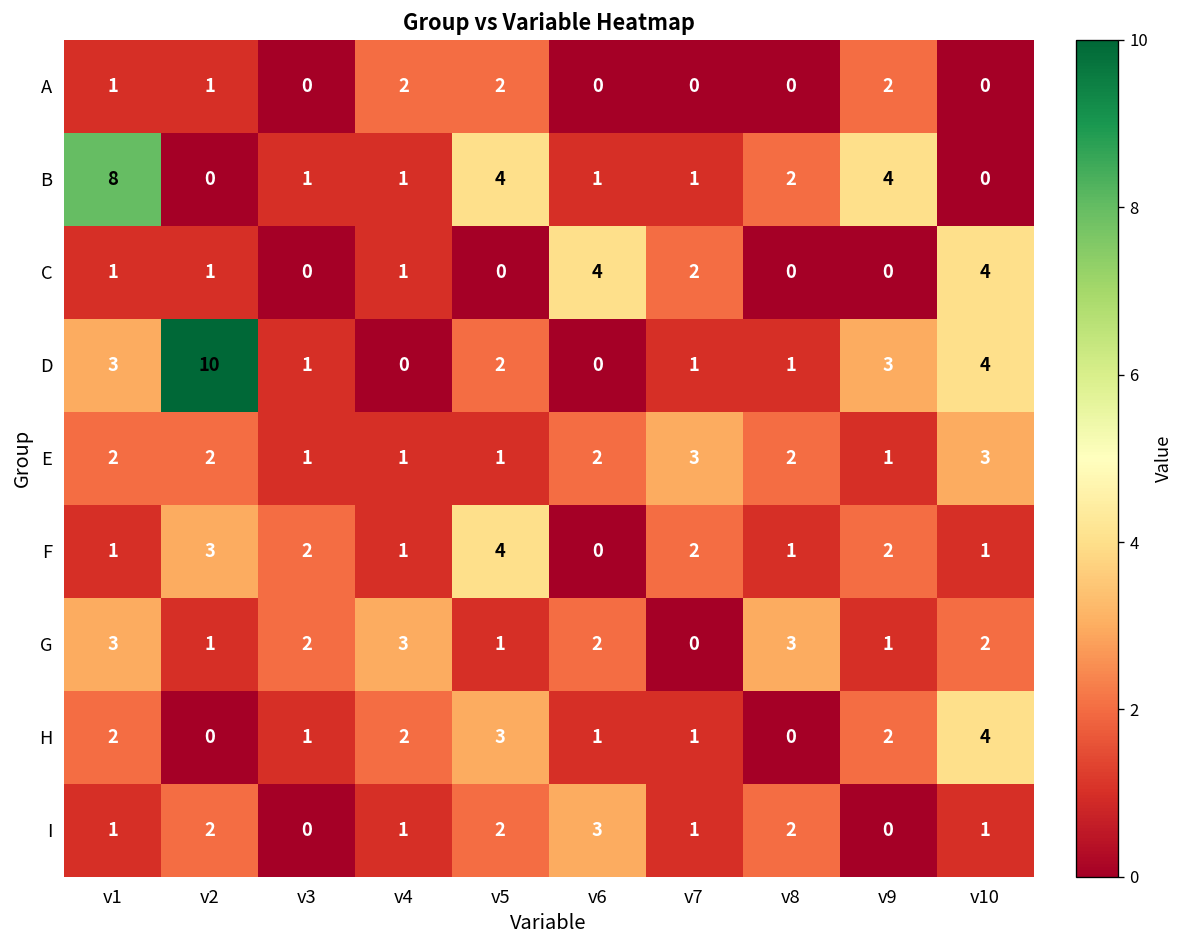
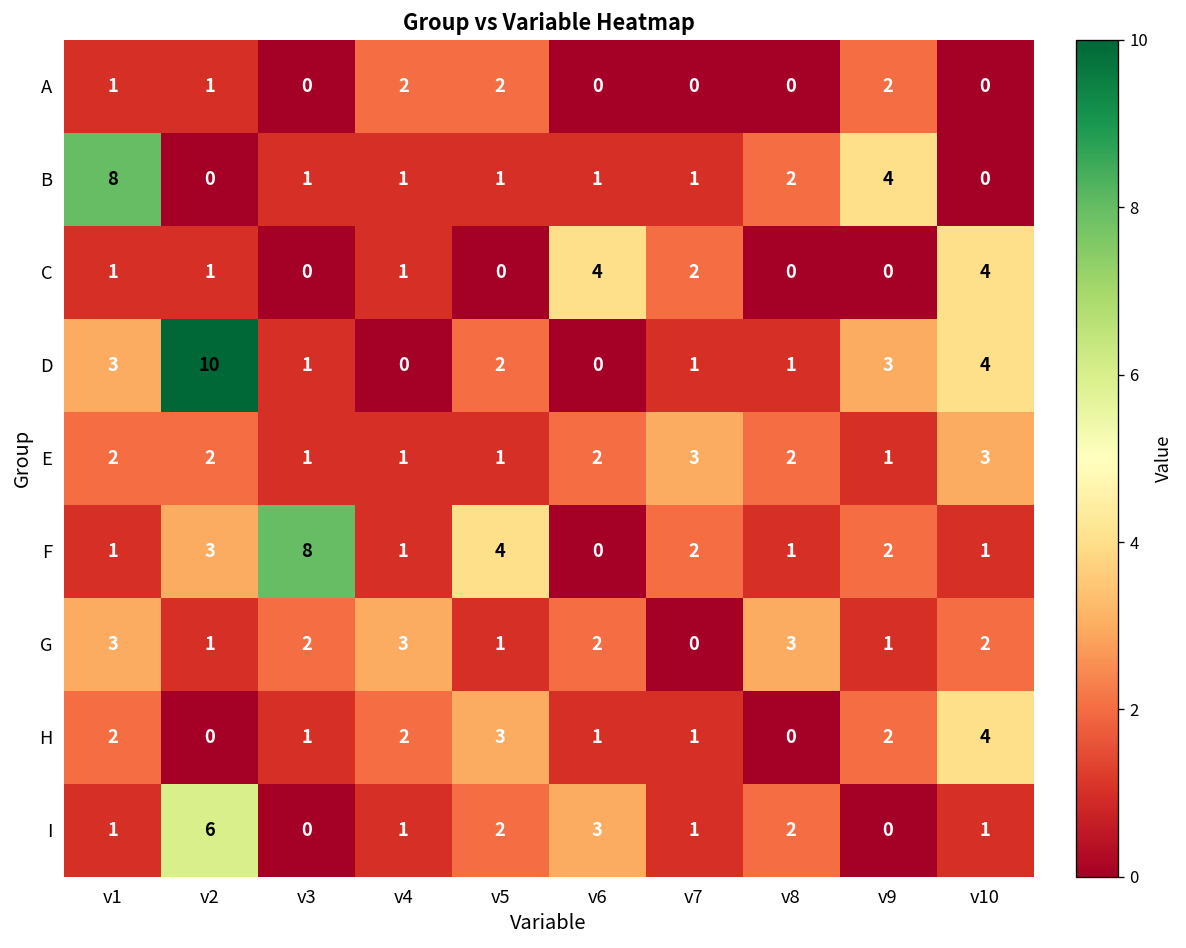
B, v5: 4 -> 1
F, v3: 2 -> 8
I, v2: 2 -> 6
